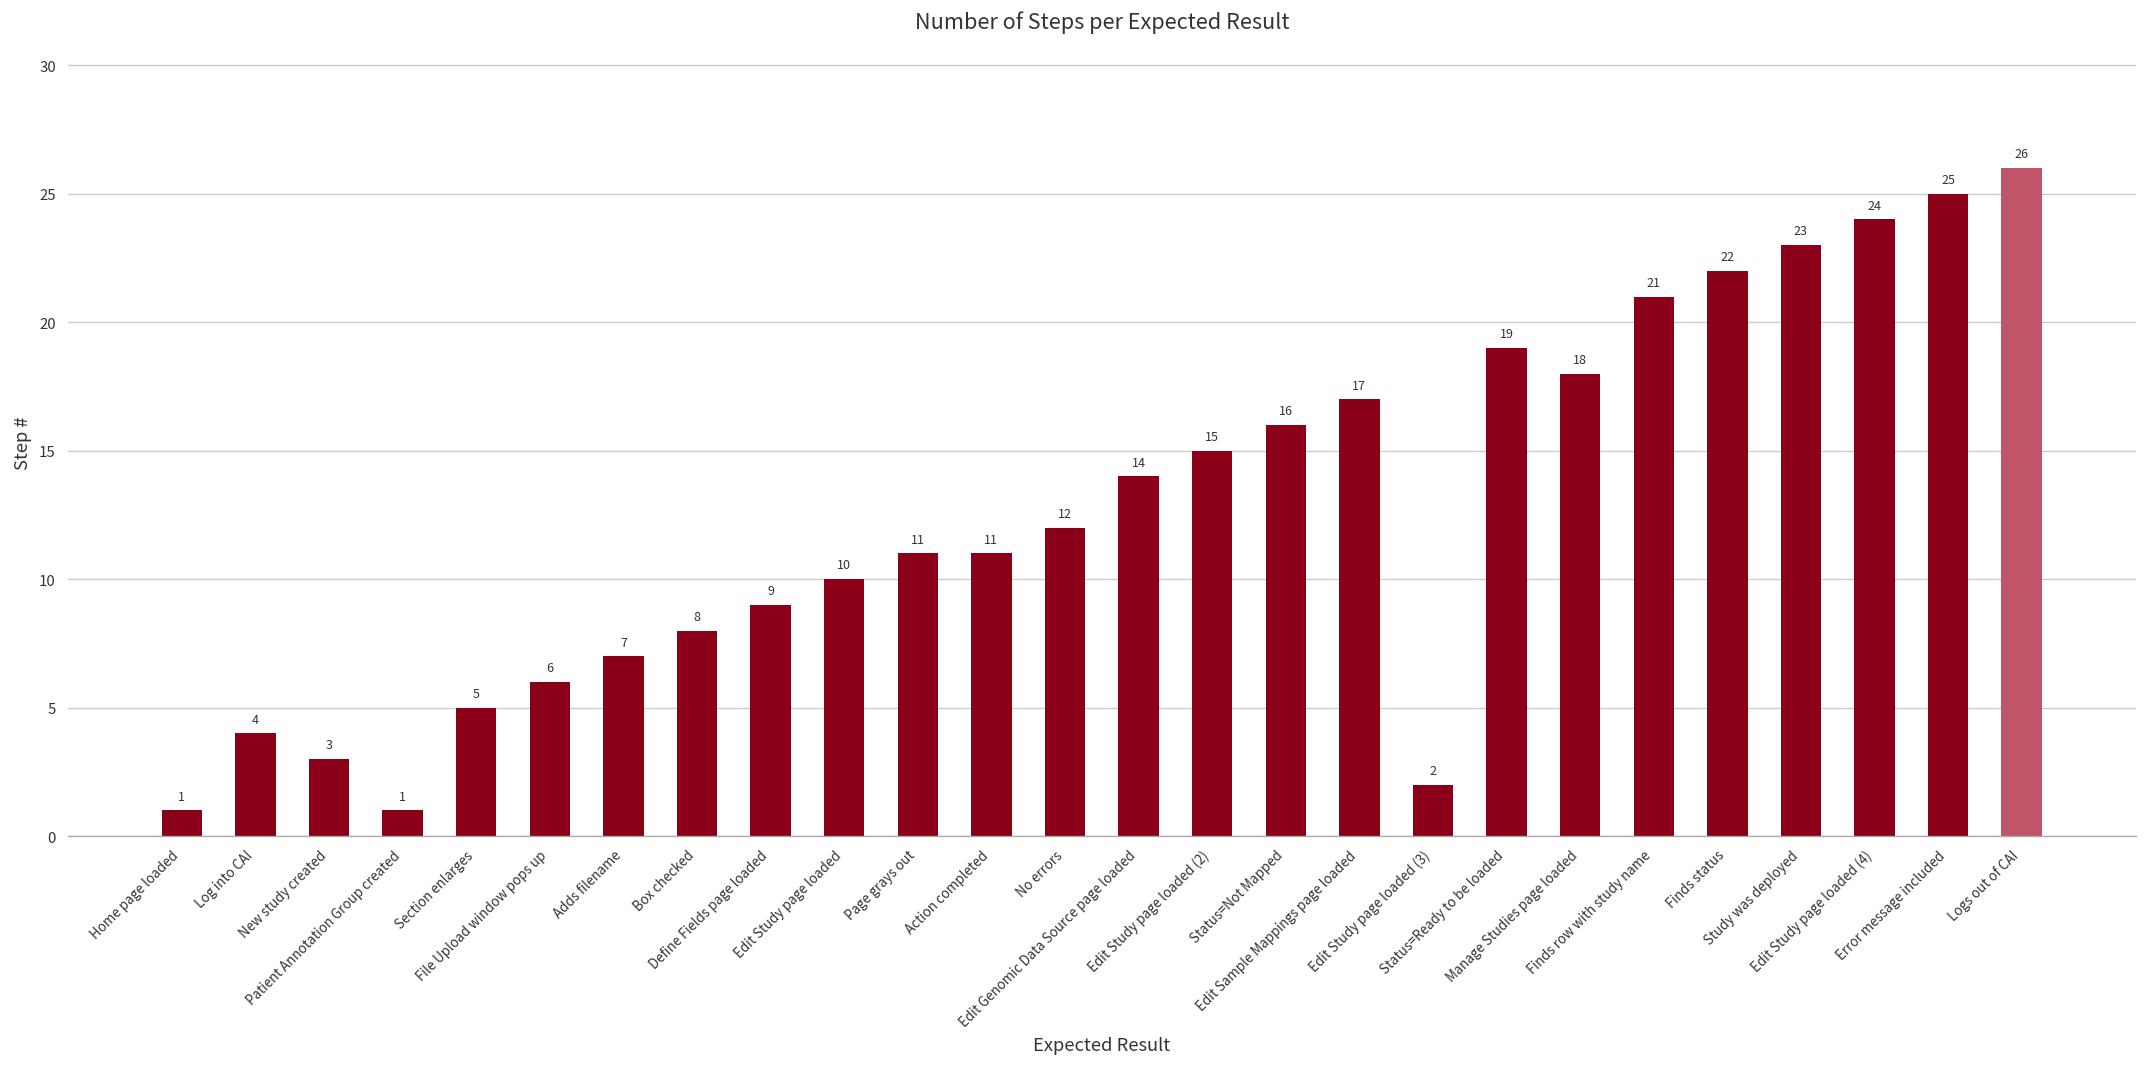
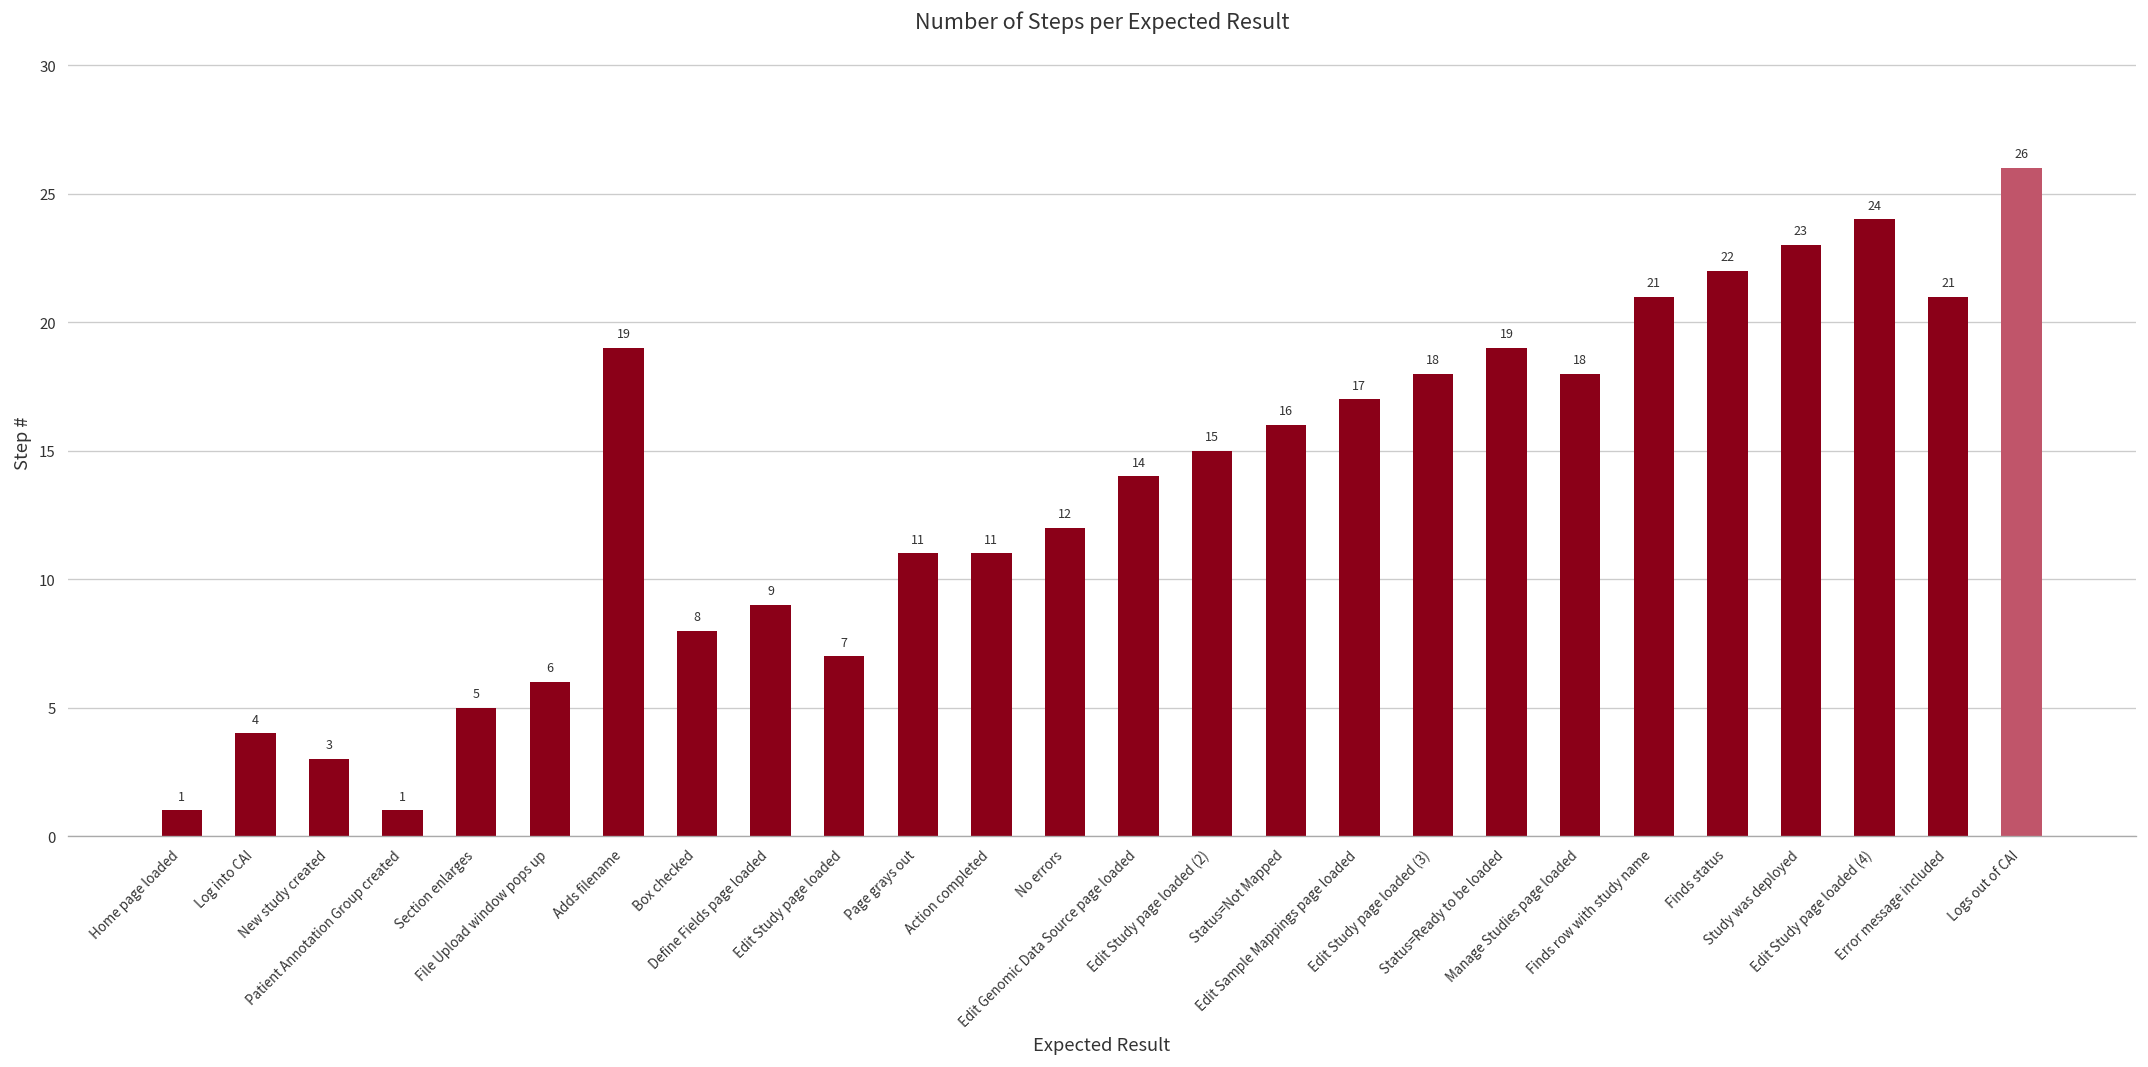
Adds filename: 7 -> 19
Edit Study page loaded: 10 -> 7
Edit Study page loaded (3): 2 -> 18
Error message included: 25 -> 21
